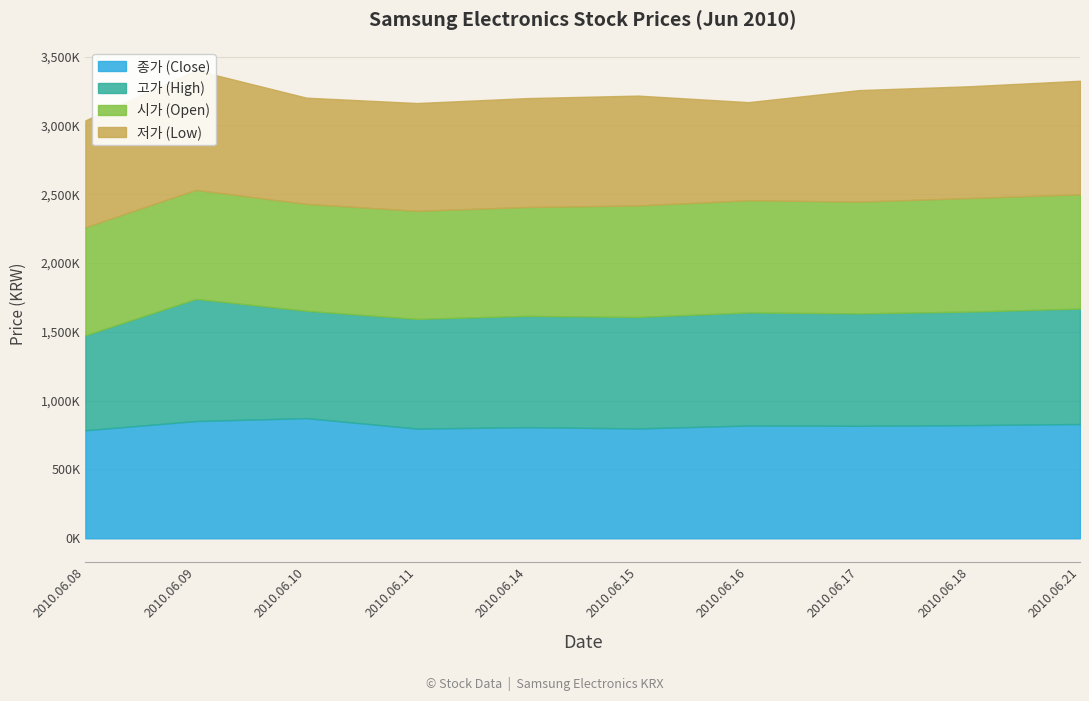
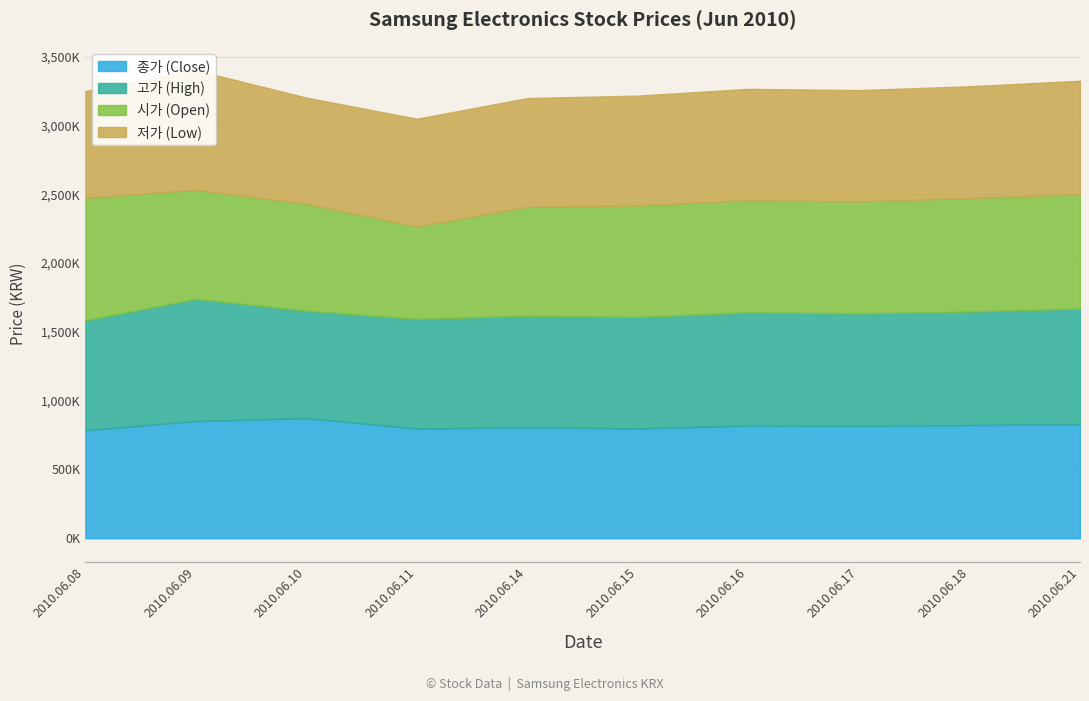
고가 (High), 2010.06.08: 690,000 -> 800,000
시가 (Open), 2010.06.08: 790,000 -> 890,000
시가 (Open), 2010.06.11: 790,000 -> 670,000
저가 (Low), 2010.06.16: 710,000 -> 810,000
